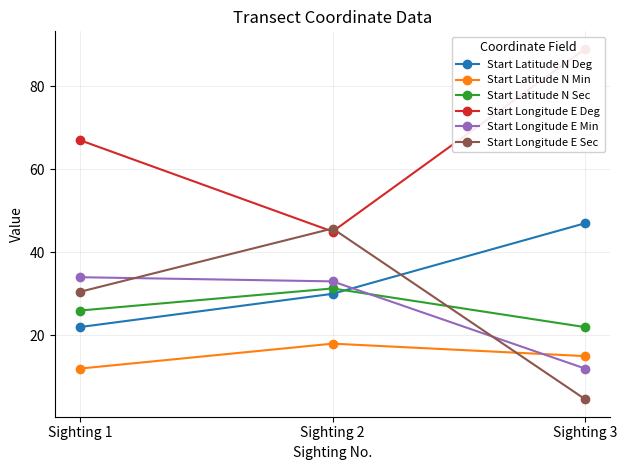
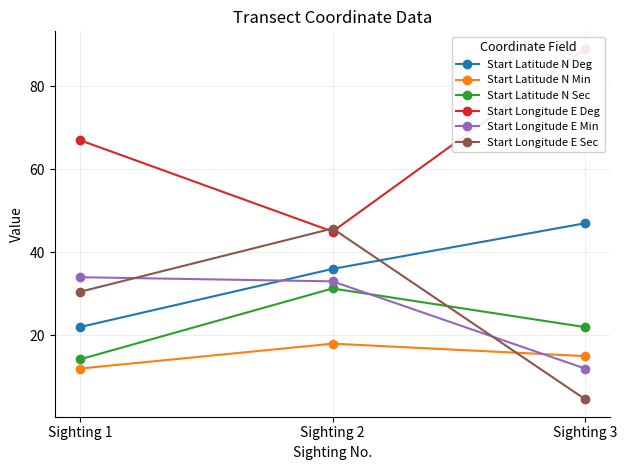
Start Latitude N Sec, Sighting 1: 26 -> 14
Start Latitude N Deg, Sighting 2: 30 -> 36
